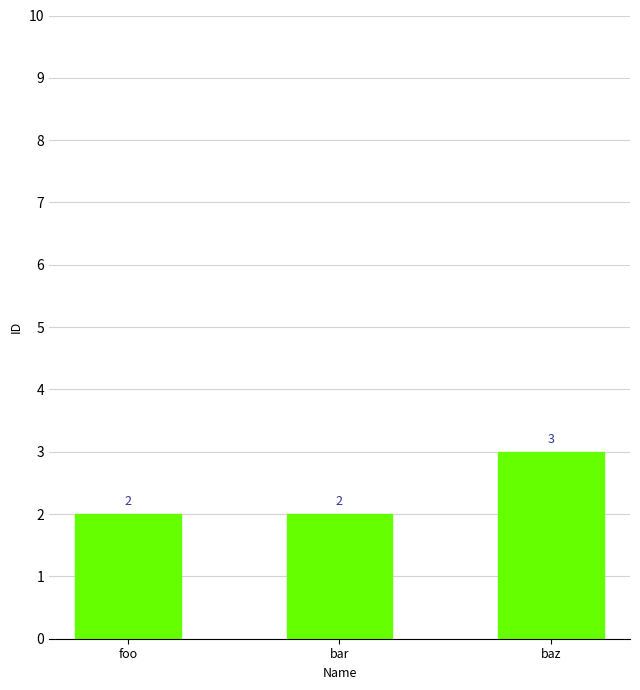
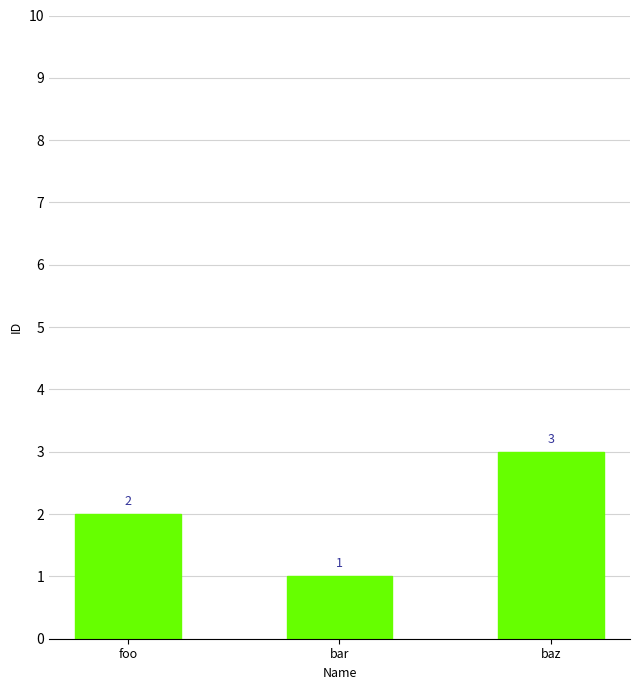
bar: 2 -> 1
